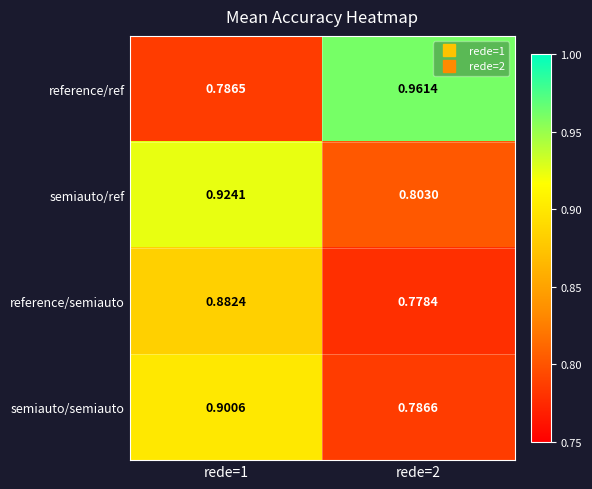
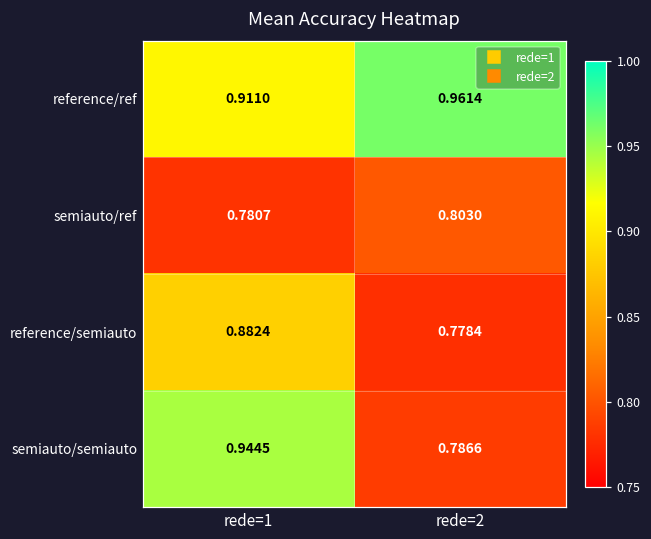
reference/ref, rede=1: 0.7865 -> 0.9110
semiauto/ref, rede=1: 0.9241 -> 0.7807
semiauto/semiauto, rede=1: 0.9006 -> 0.9445
